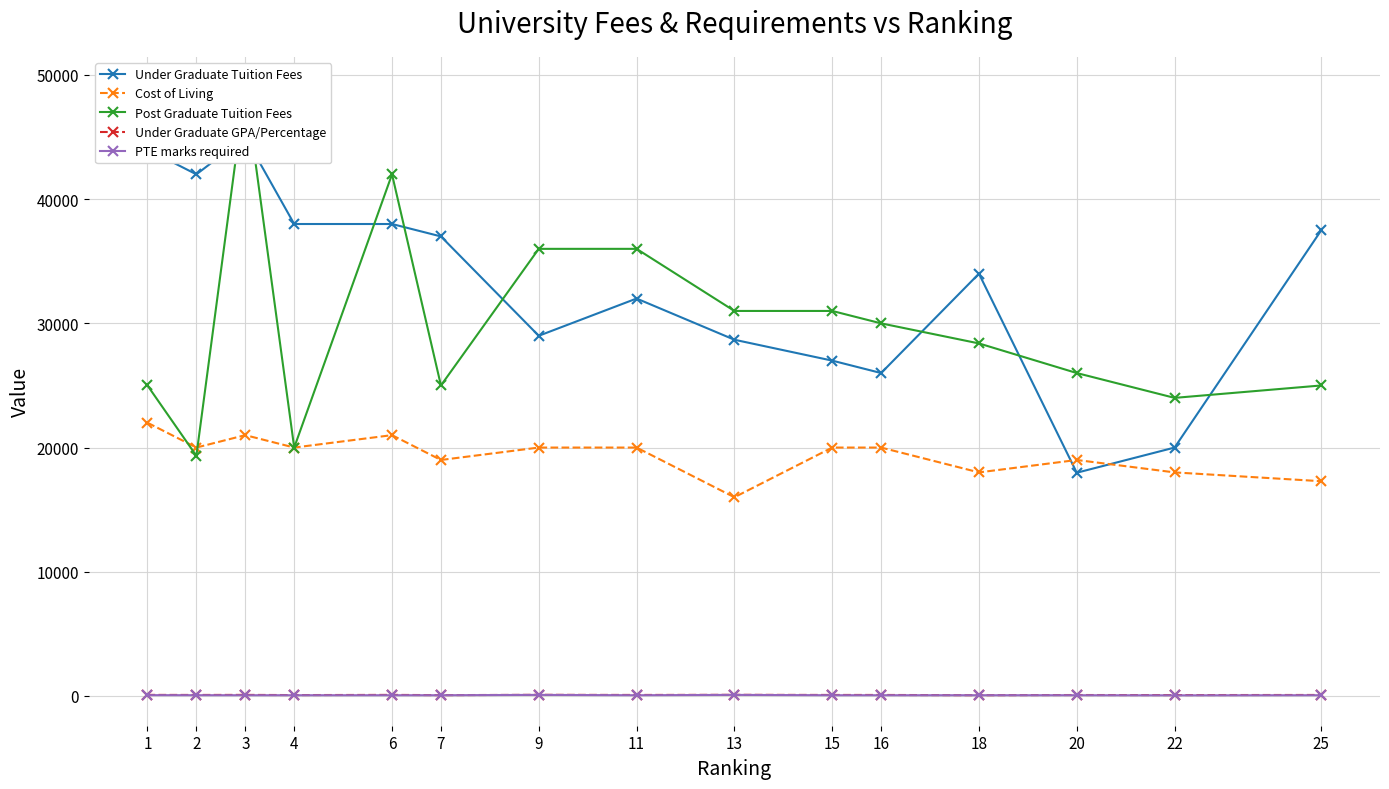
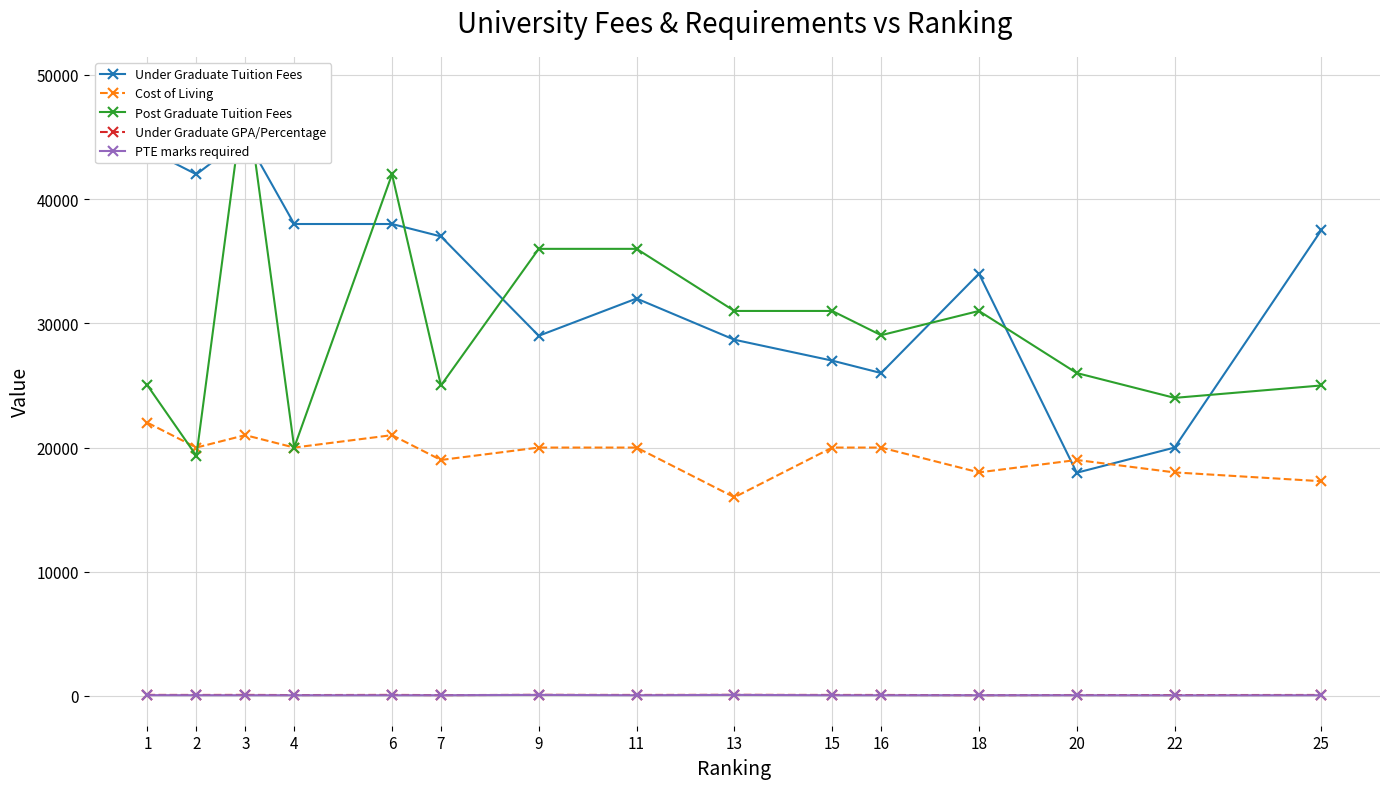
Post Graduate Tuition Fees, 16: 30000 -> 29000
Post Graduate Tuition Fees, 18: 28400 -> 31000
